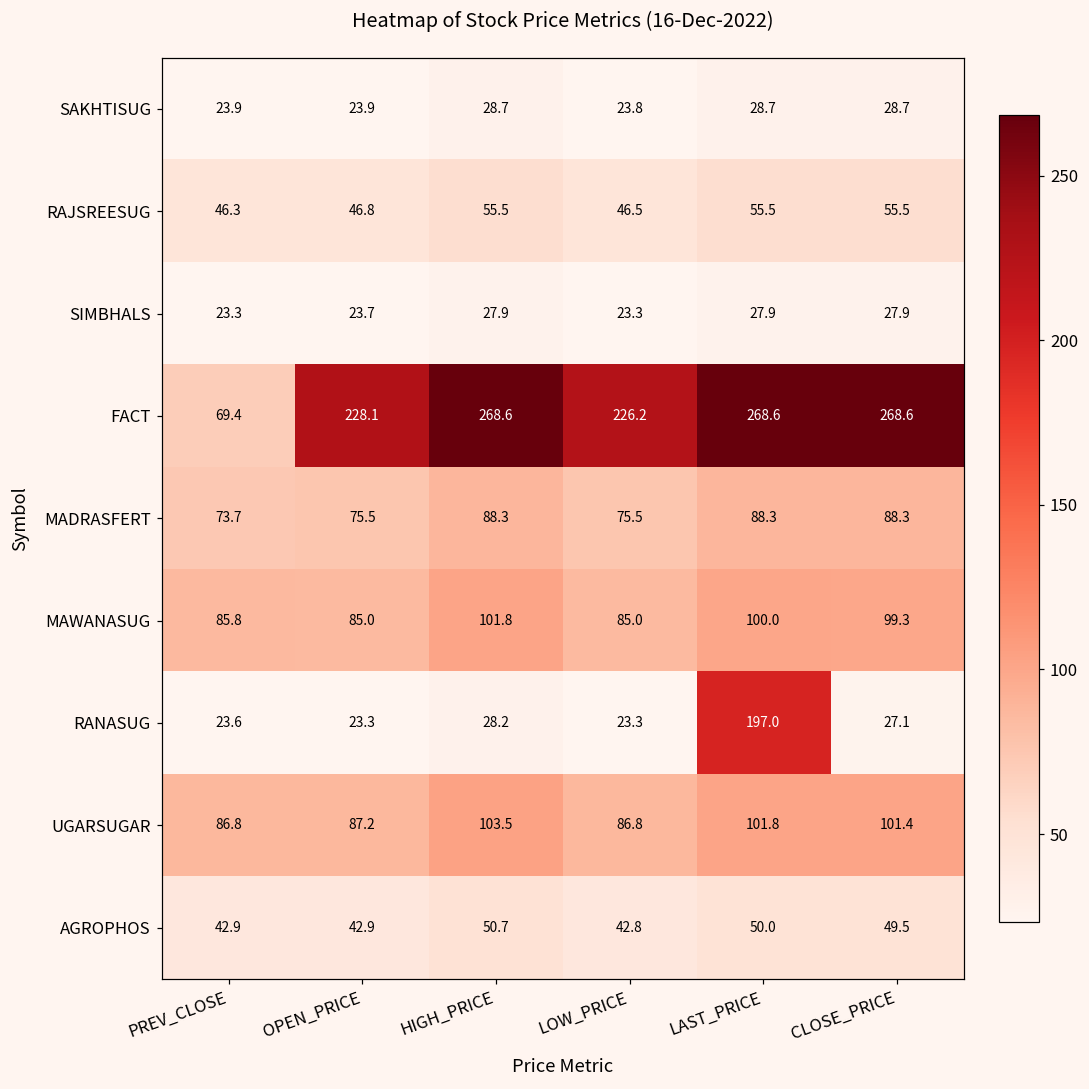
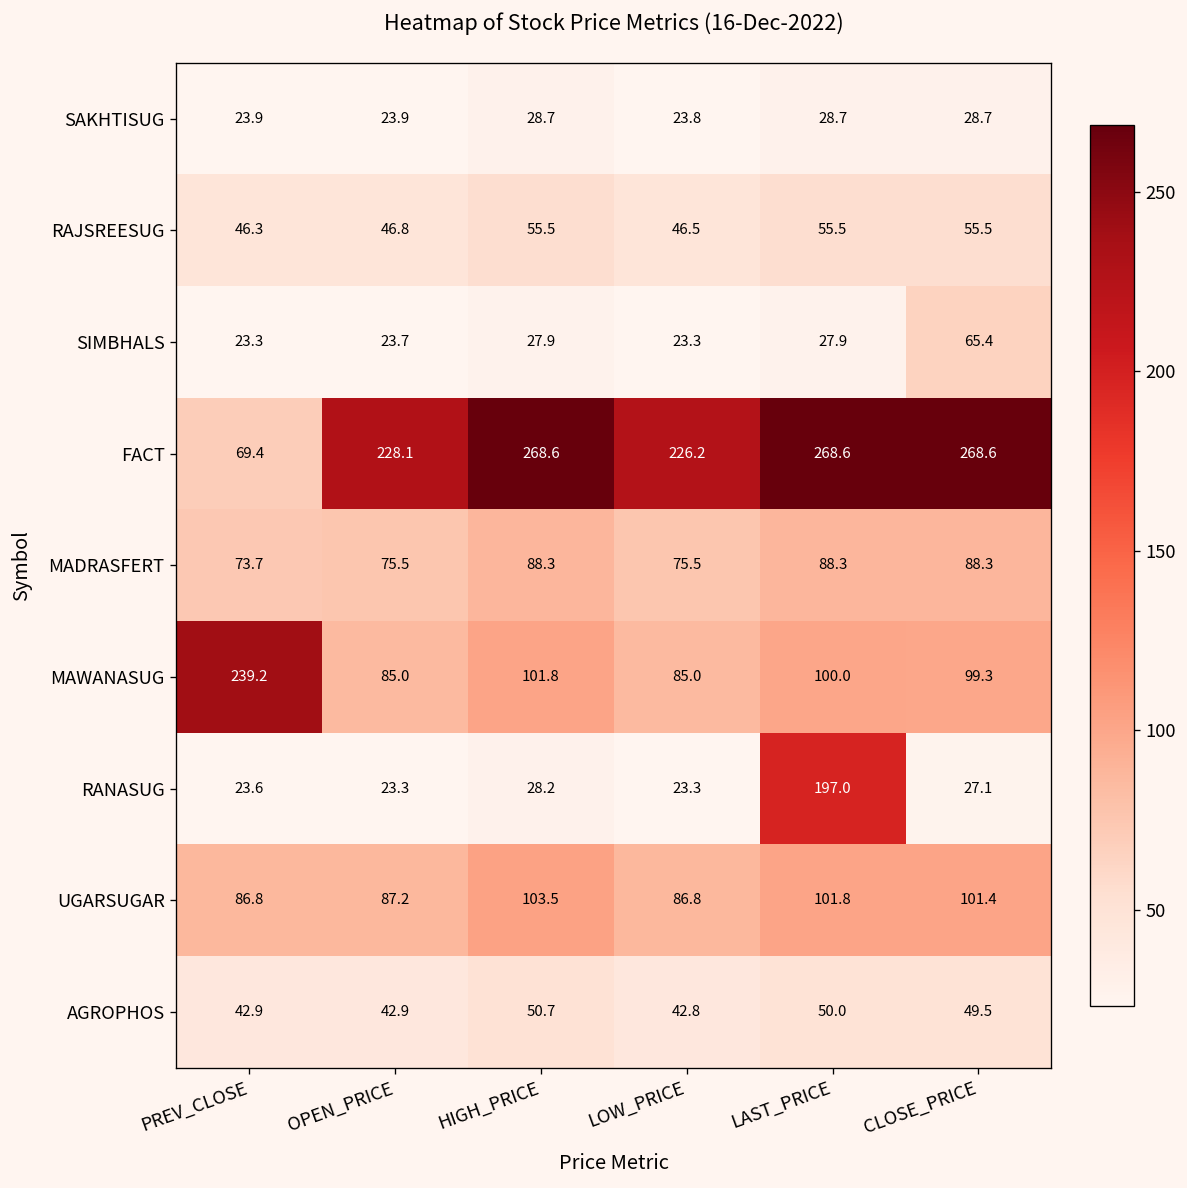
SIMBHALS, CLOSE_PRICE: 27.9 -> 65.4
MAWANASUG, PREV_CLOSE: 85.8 -> 239.2
